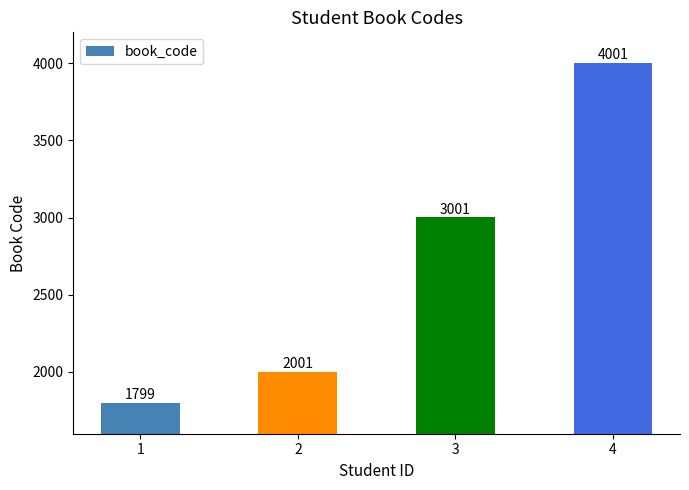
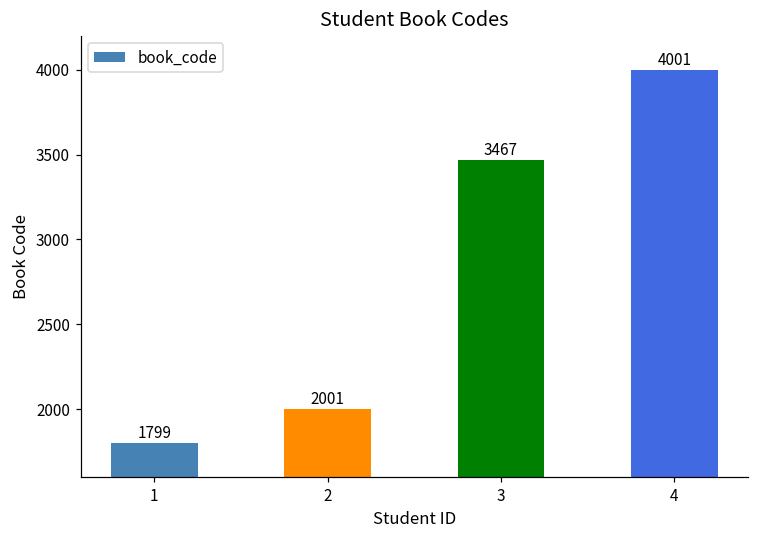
3: 3001 -> 3467
